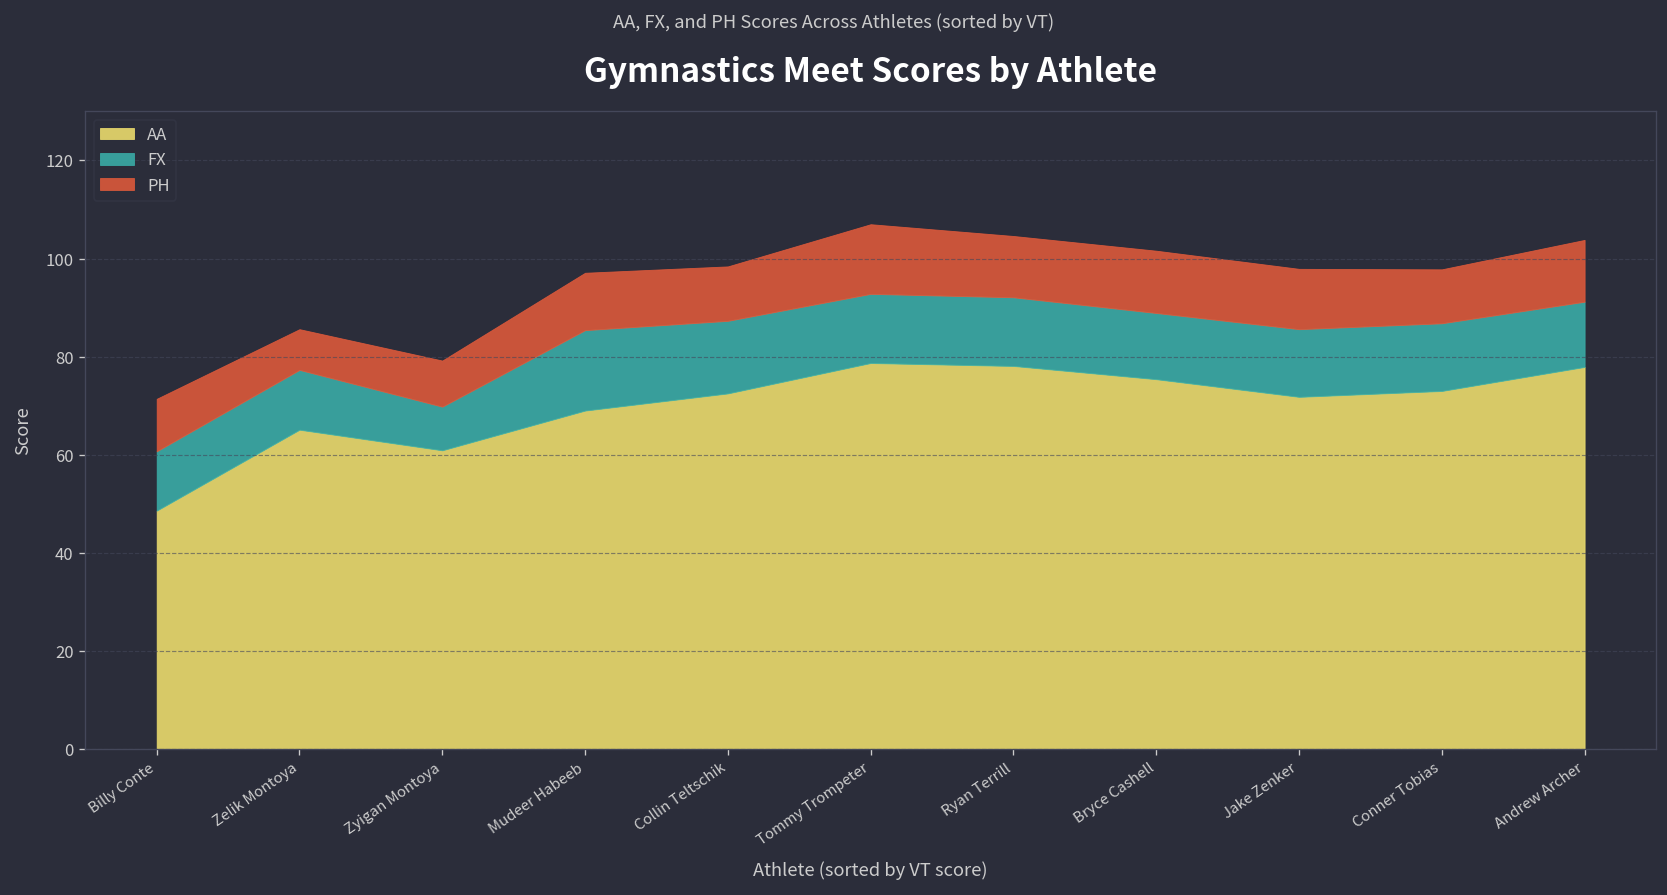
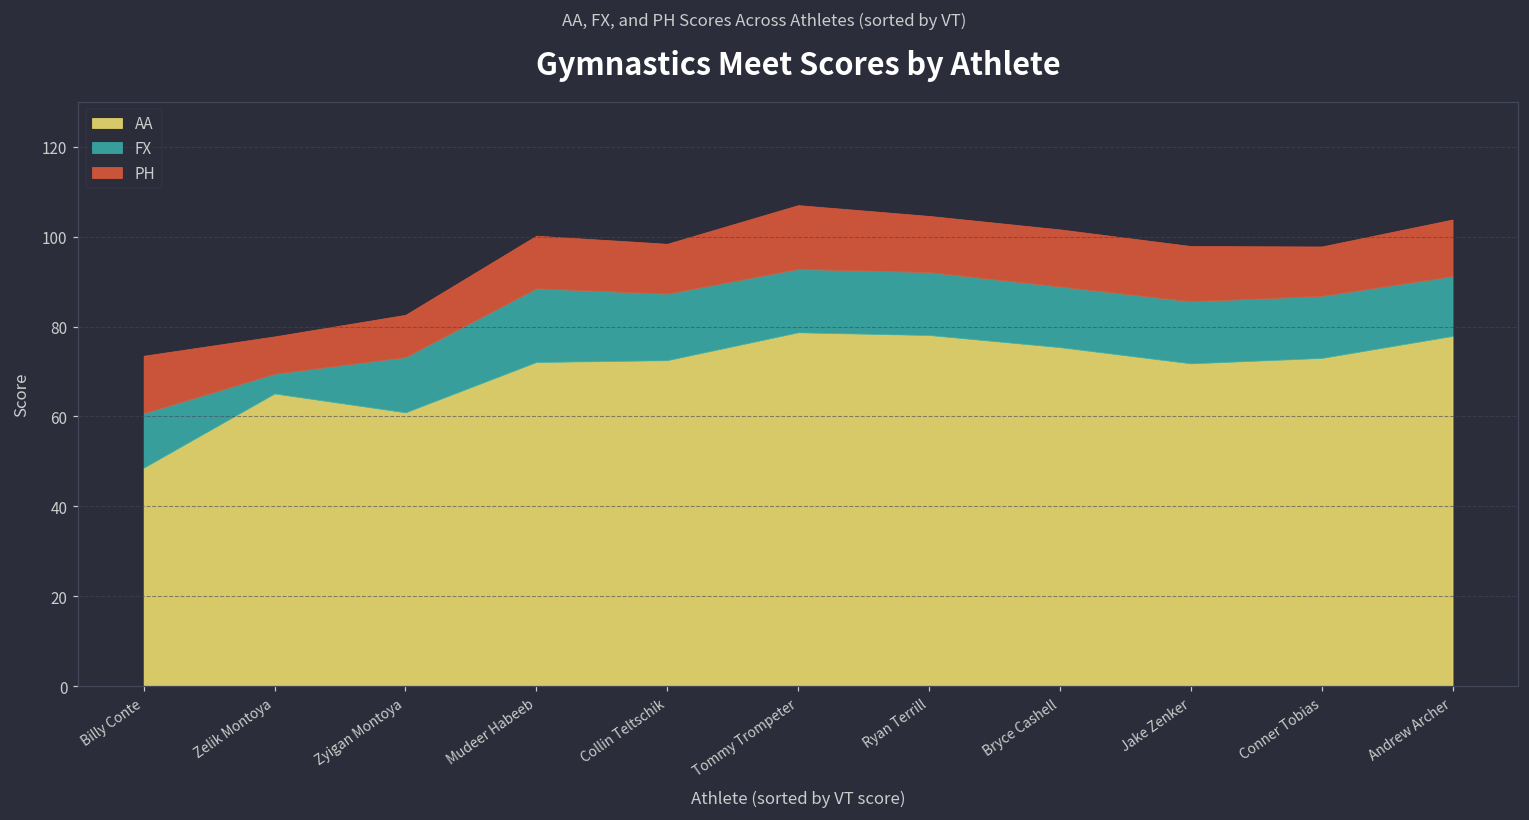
PH, Billy Conte: 11 -> 13
FX, Zelik Montoya: 12 -> 4
FX, Zyigan Montoya: 9 -> 12
AA, Mudeer Habeeb: 69 -> 72
